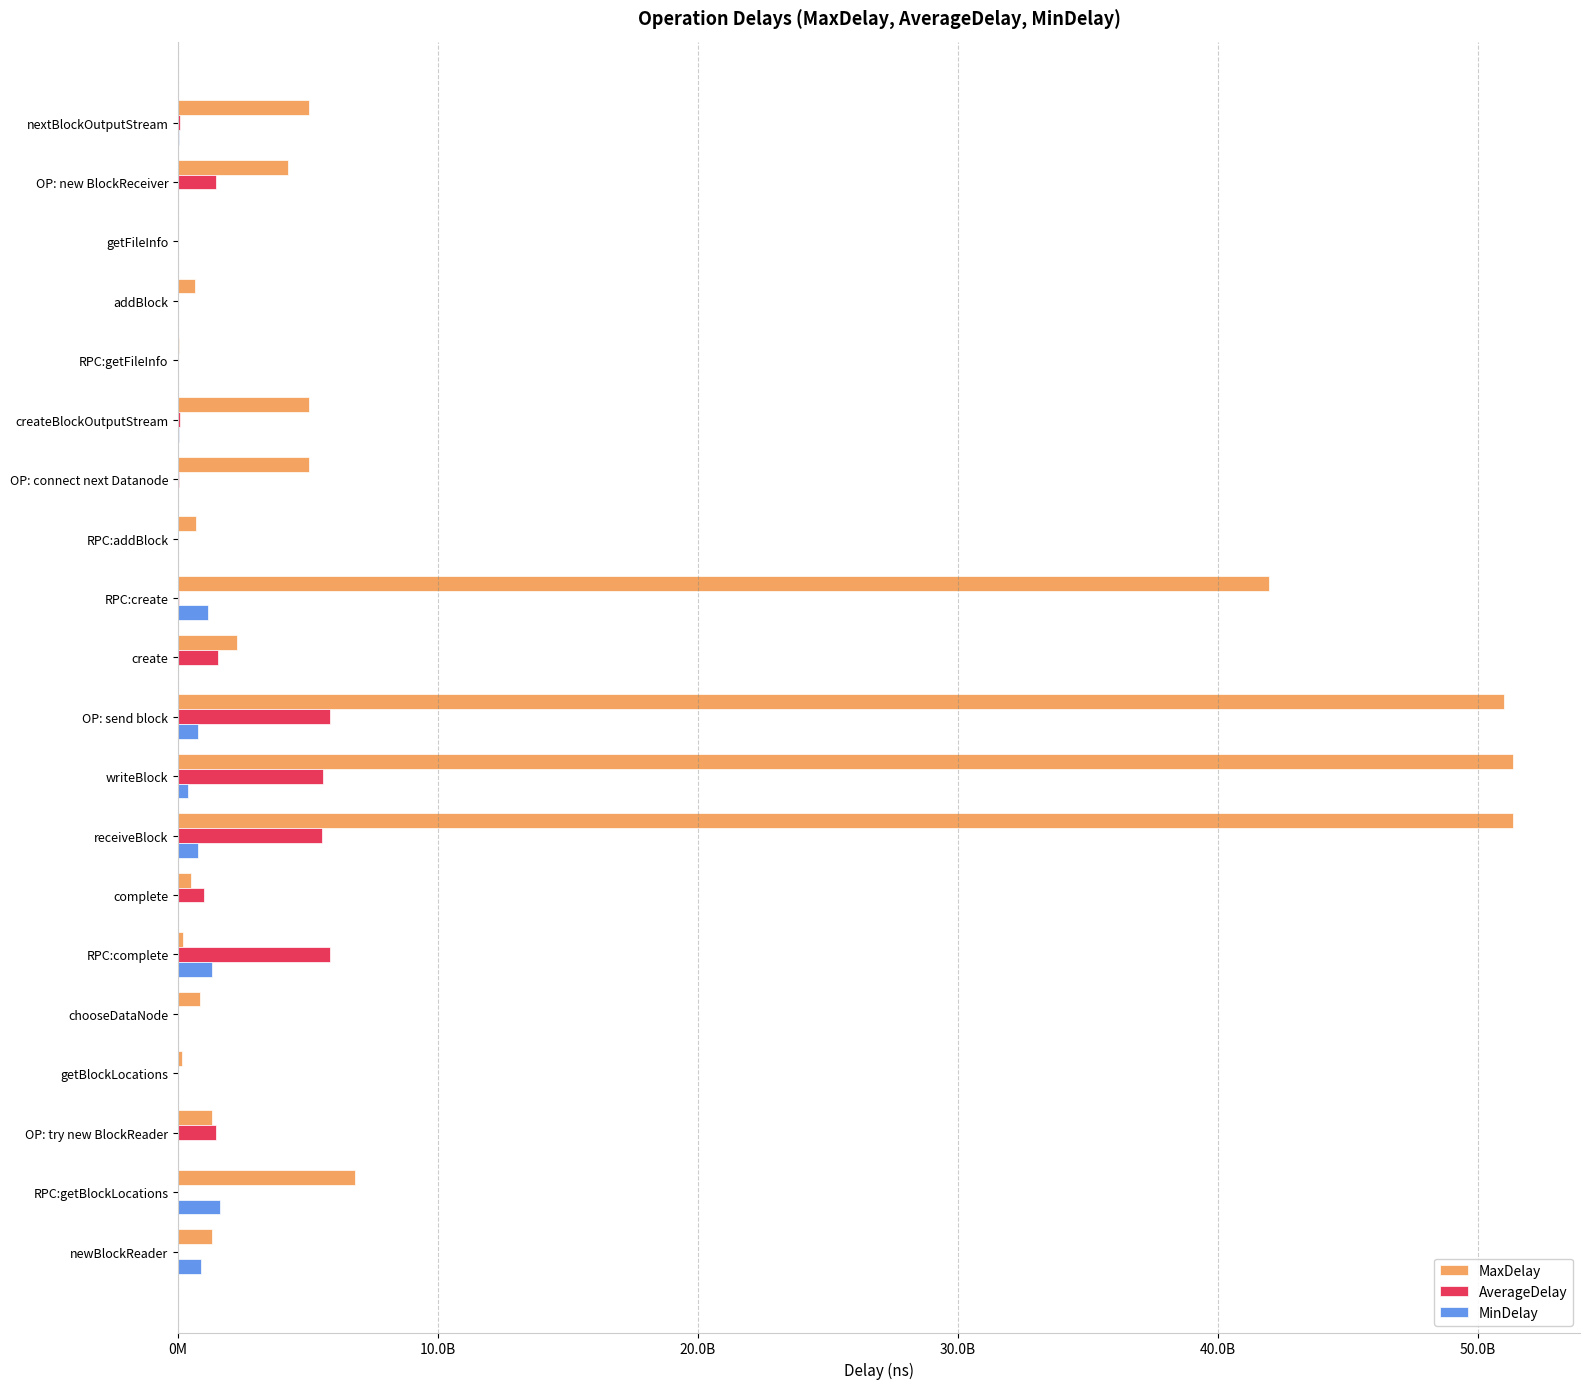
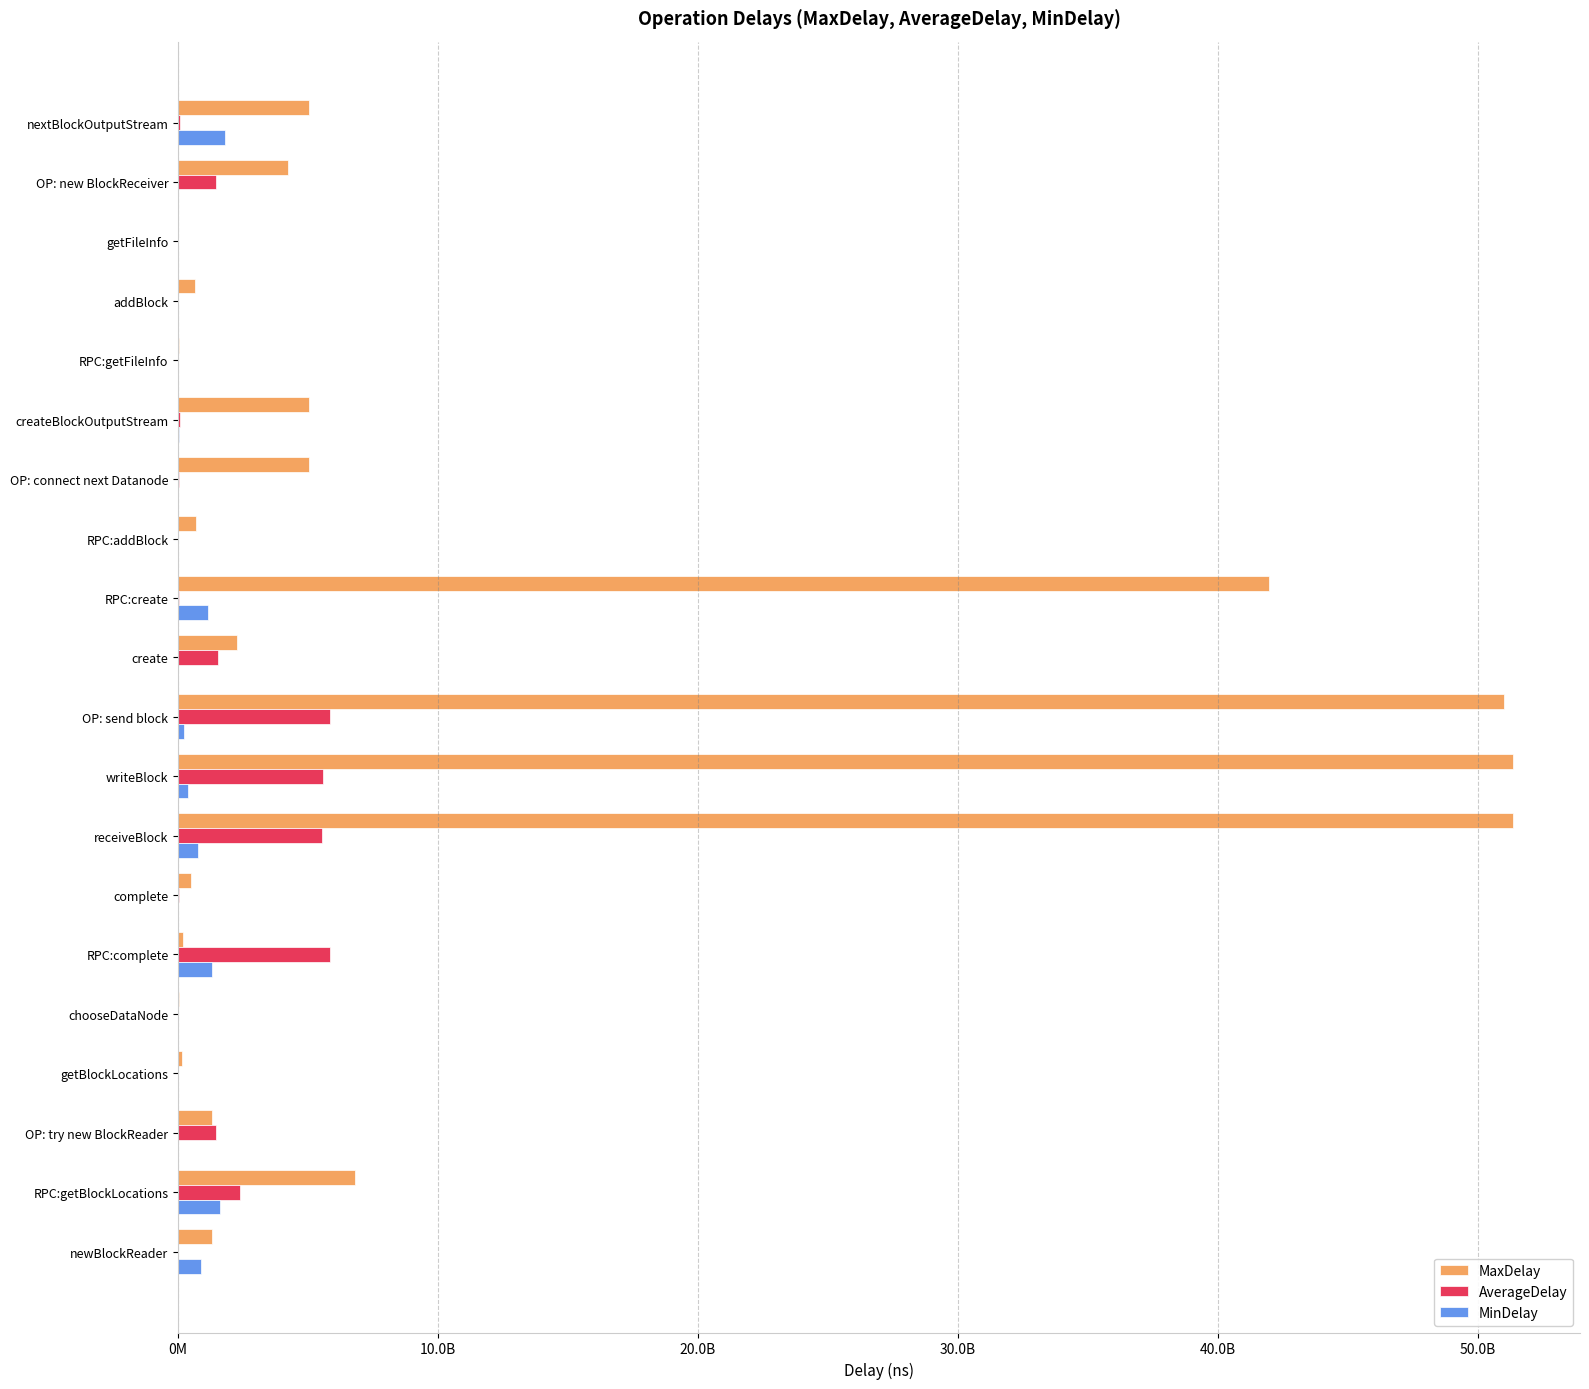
MinDelay, nextBlockOutputStream: 0 -> 1800000000
MinDelay, OP: send block: 800000000 -> 200000000
AverageDelay, complete: 1000000000 -> 0
MaxDelay, chooseDataNode: 800000000 -> 0
AverageDelay, RPC:getBlockLocations: 0 -> 2400000000
